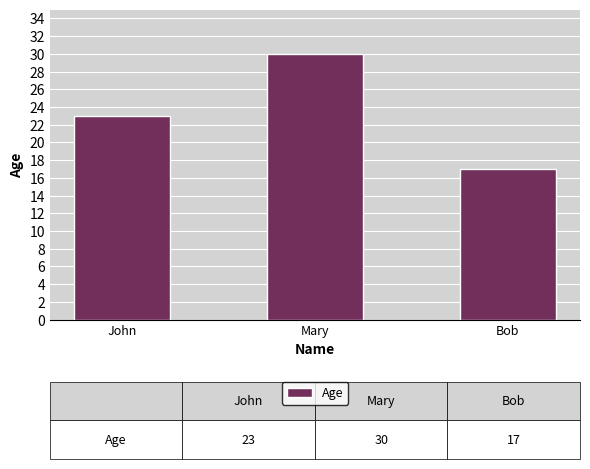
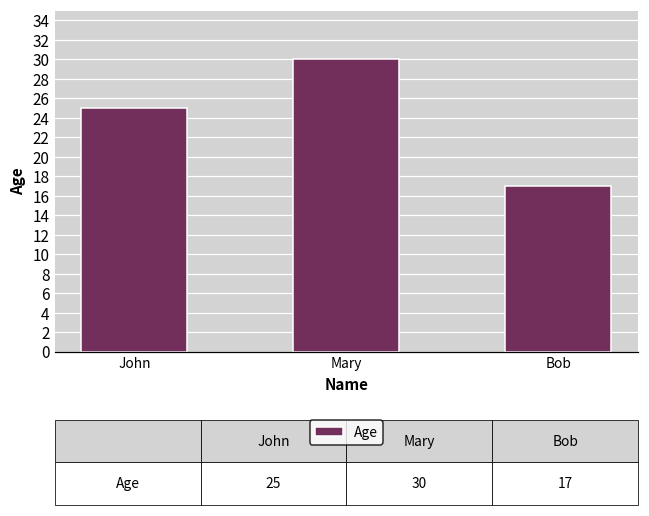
John: 23 -> 25
